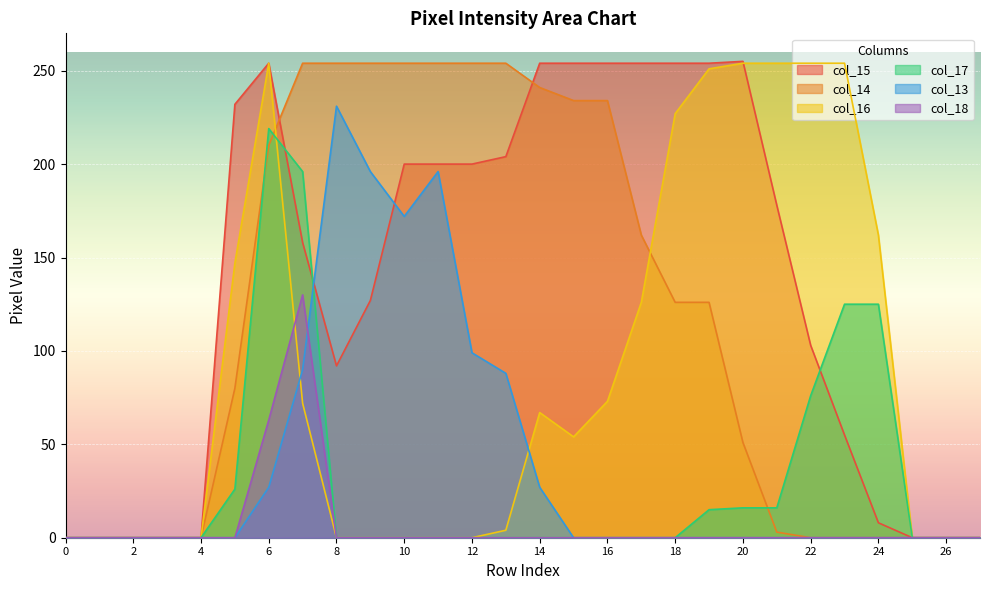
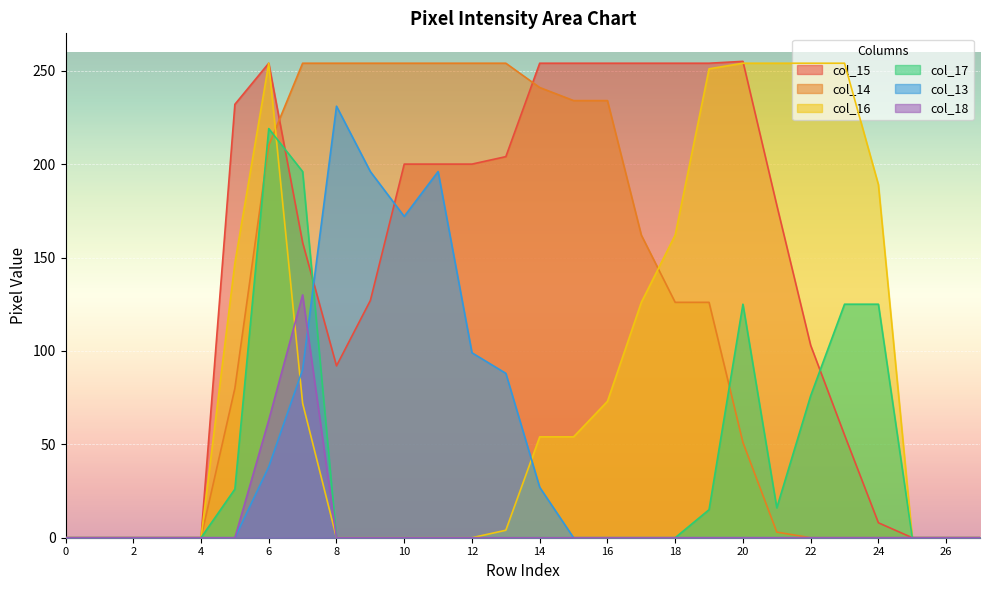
col_13, 6: 27 -> 38
col_16, 14: 67 -> 54
col_16, 18: 227 -> 162
col_17, 20: 16 -> 125
col_16, 24: 162 -> 189
